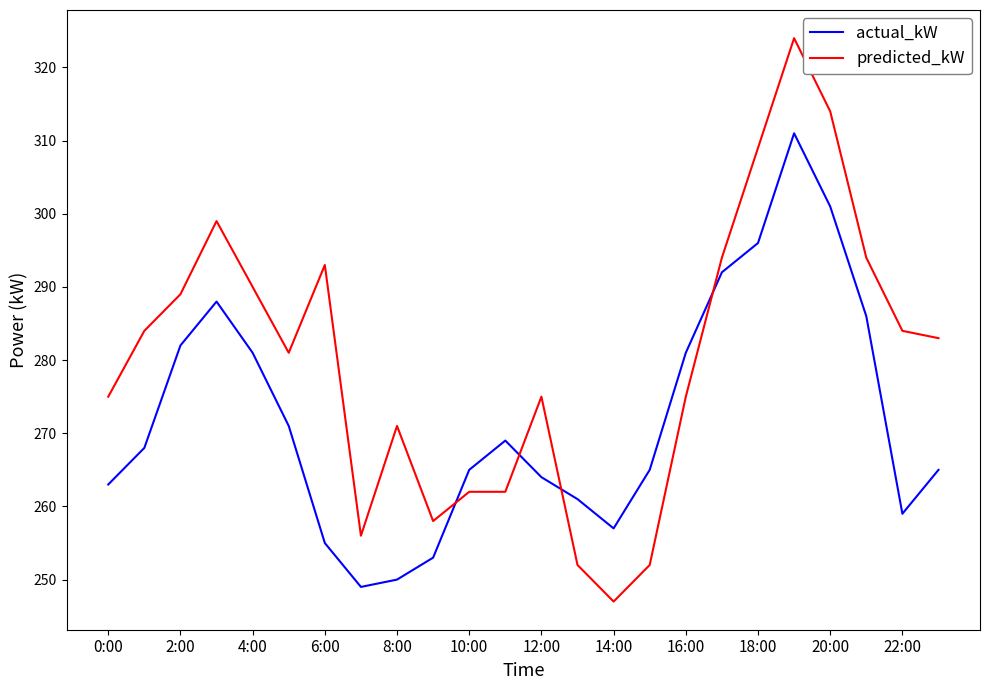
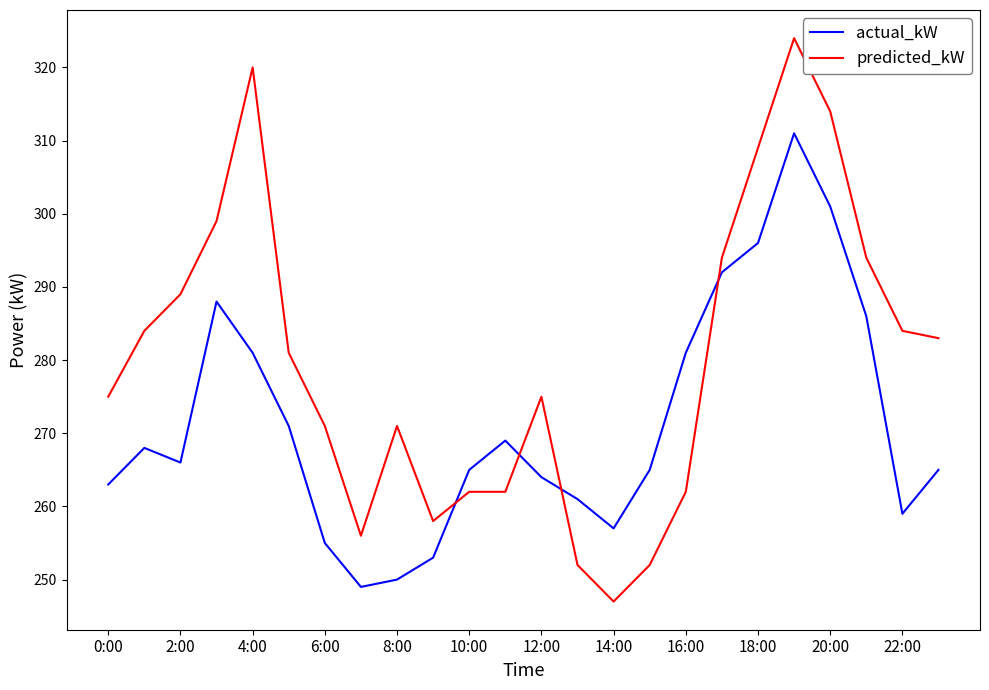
actual_kW, 2:00: 282 -> 266
predicted_kW, 4:00: 290 -> 320
predicted_kW, 6:00: 293 -> 271
predicted_kW, 16:00: 275 -> 262
